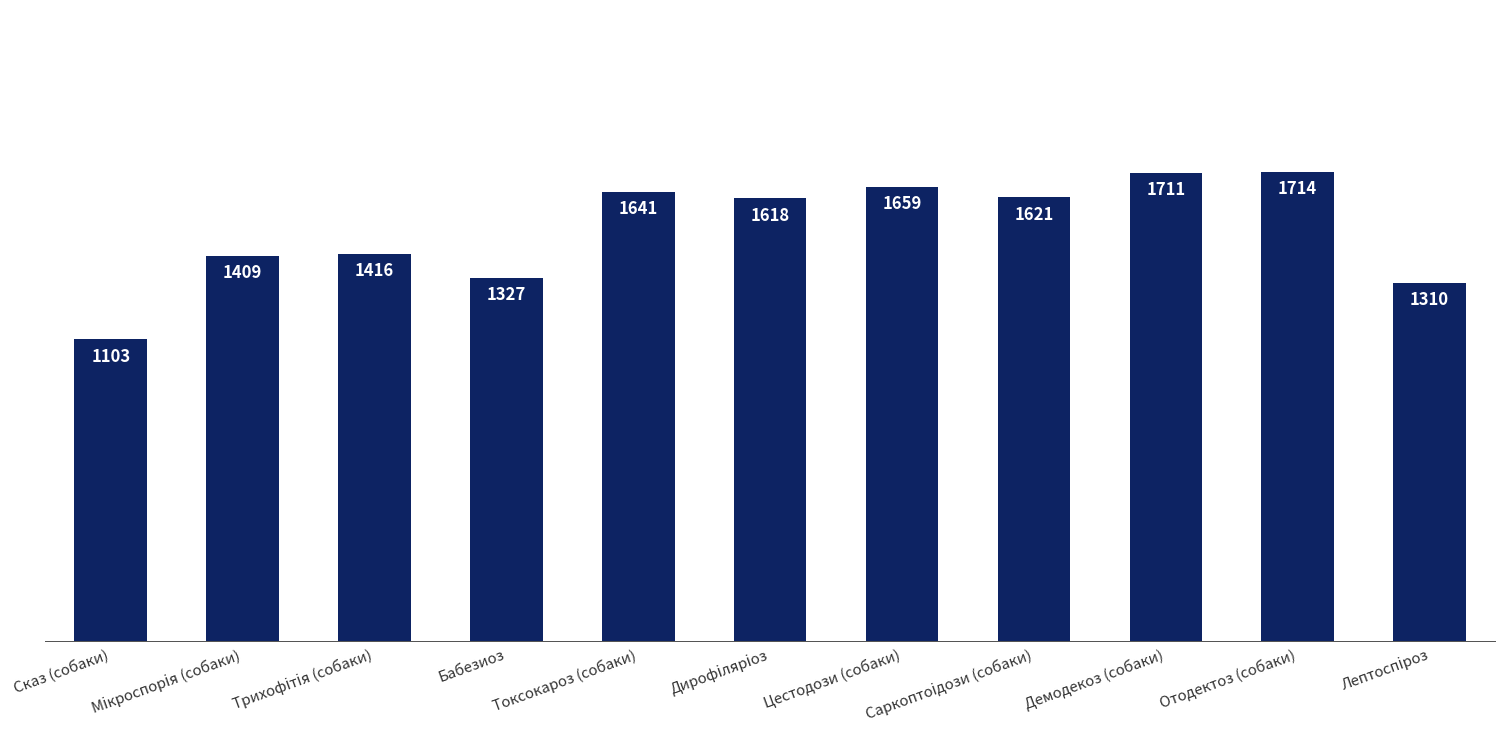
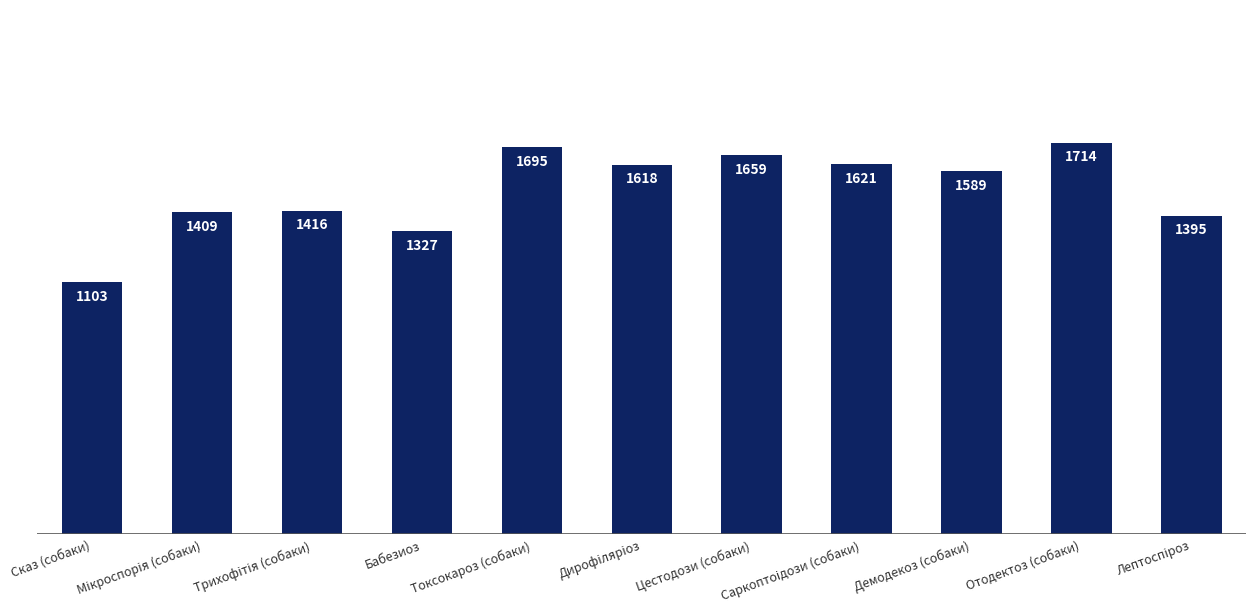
Токсокароз (собаки): 1641 -> 1695
Демодекоз (собаки): 1711 -> 1589
Лептоспіроз: 1310 -> 1395
